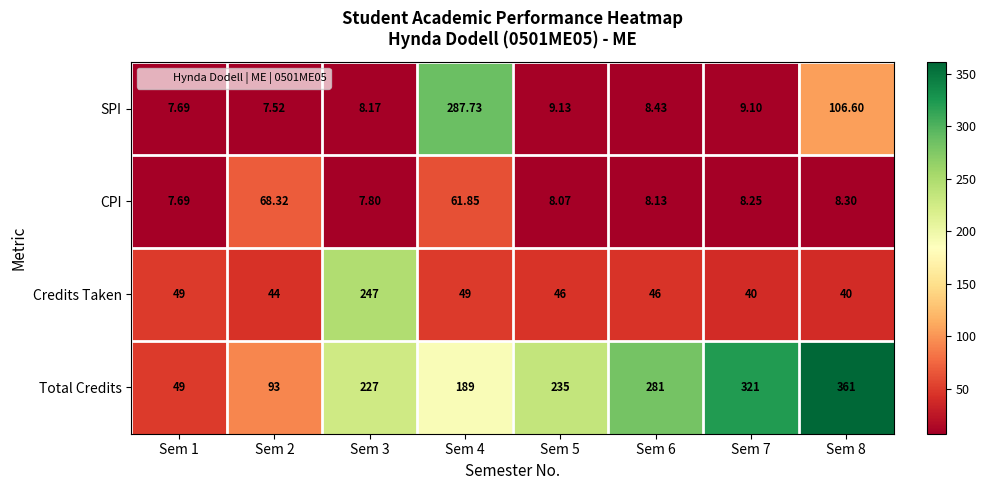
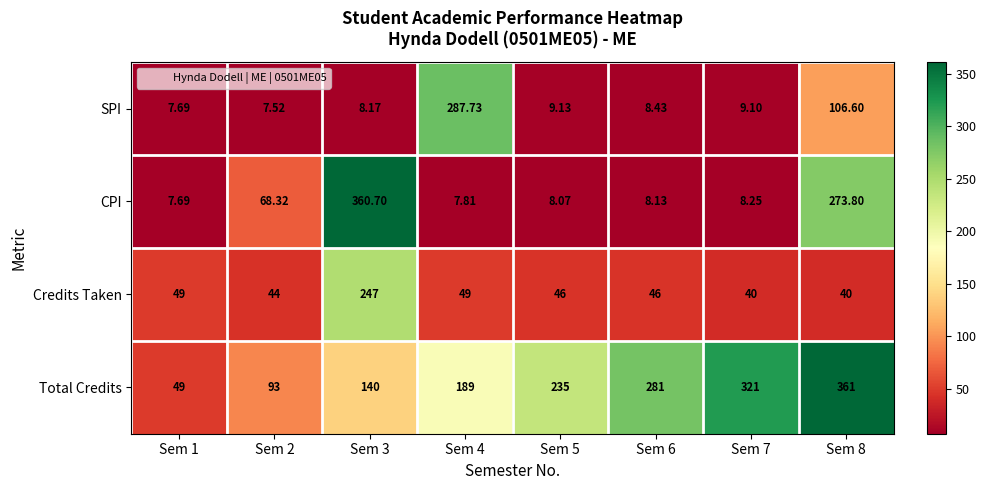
CPI, Sem 3: 7.80 -> 360.70
CPI, Sem 4: 61.85 -> 7.81
CPI, Sem 8: 8.30 -> 273.80
Total Credits, Sem 3: 227 -> 140
